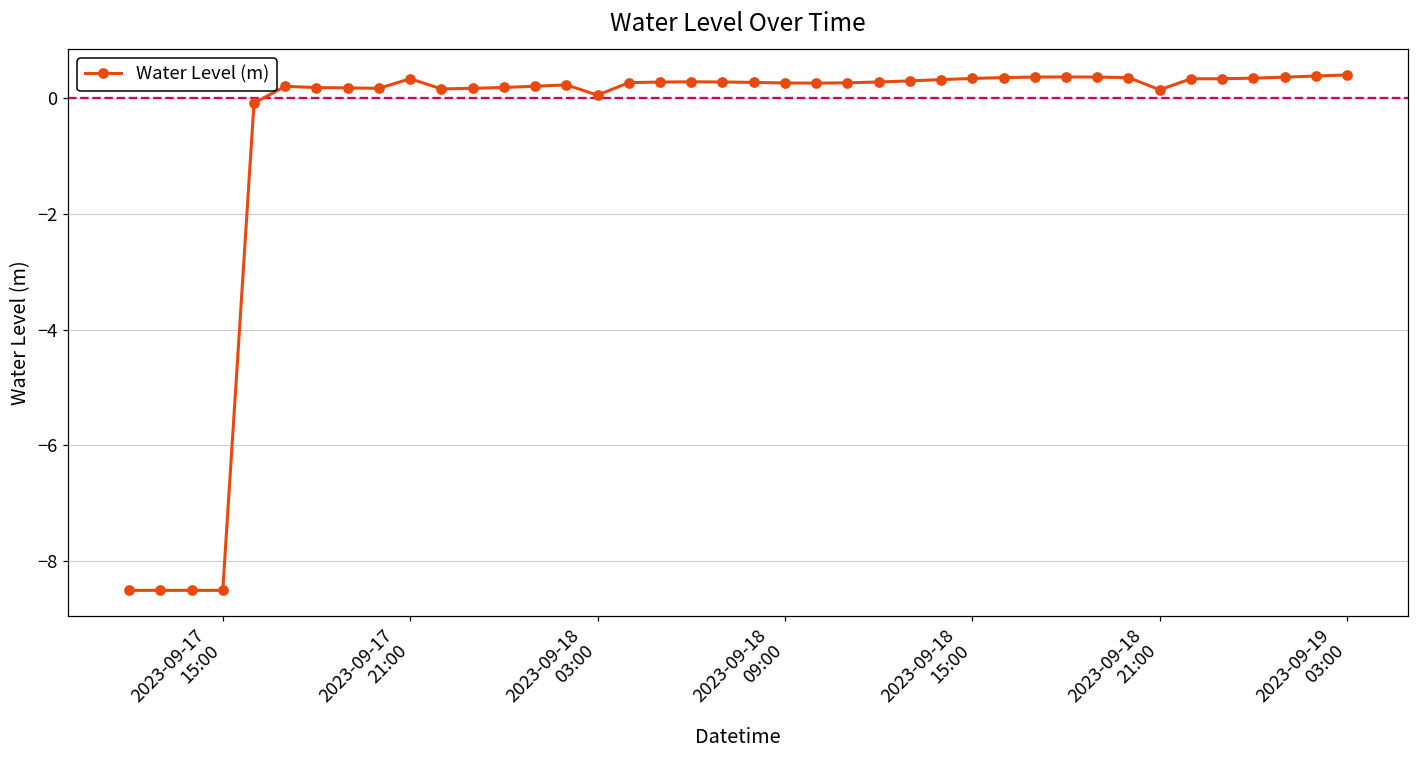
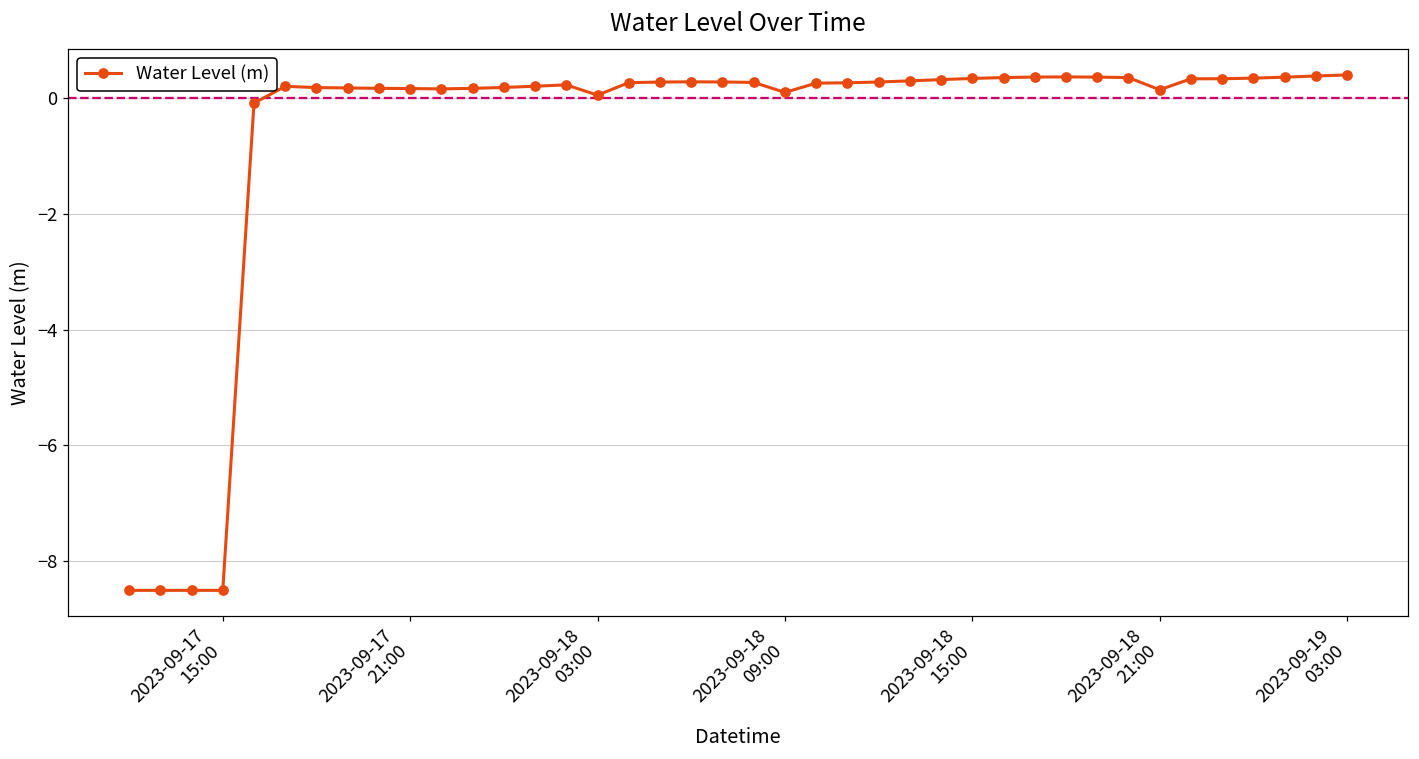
2023-09-17 21:00: 0.3 -> 0.2
2023-09-18 09:00: 0.3 -> 0.1
